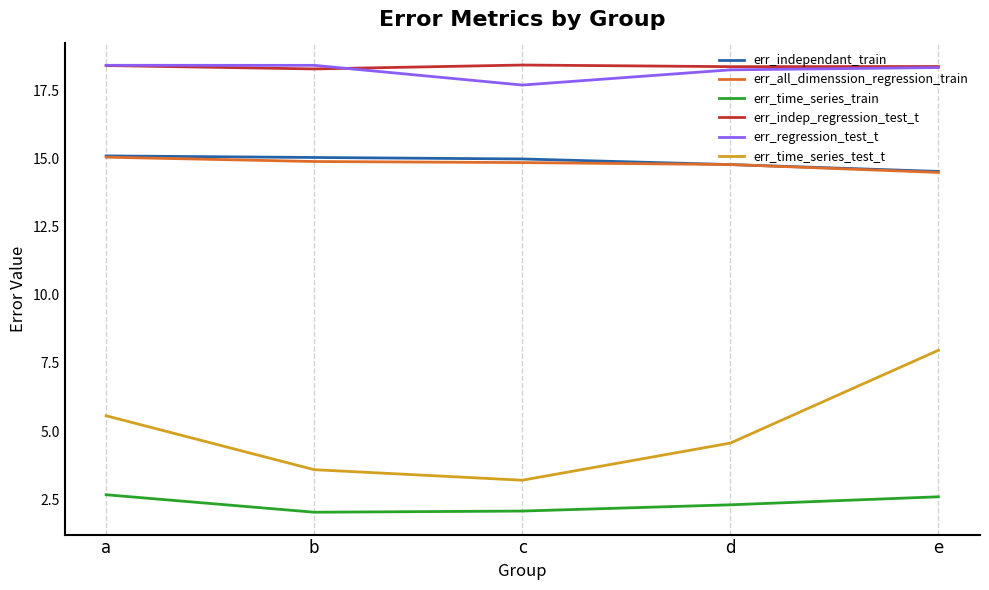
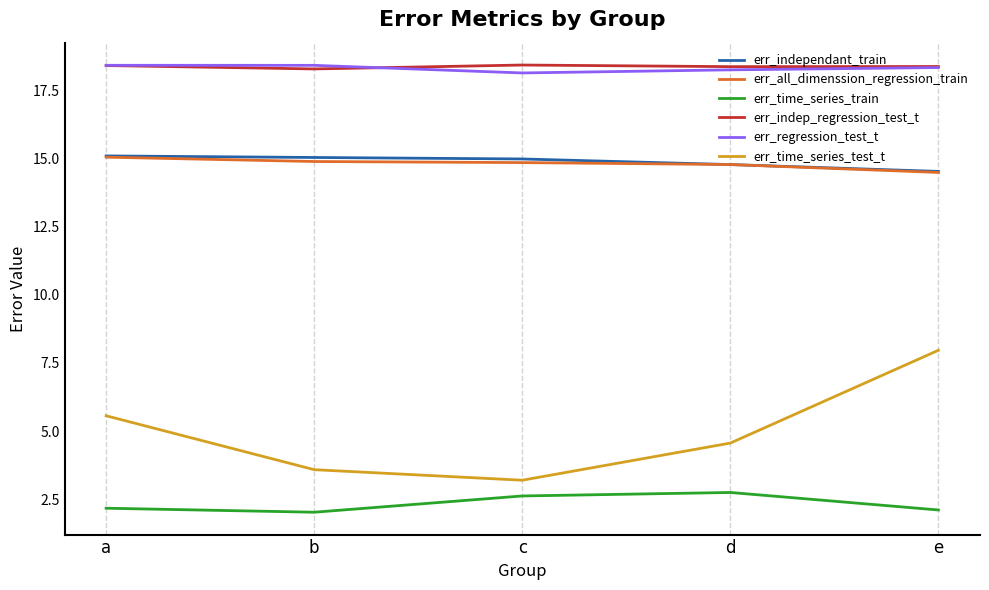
err_time_series_train, a: 2.7 -> 2.2
err_time_series_train, c: 2.1 -> 2.6
err_regression_test_t, c: 17.7 -> 18.1
err_time_series_train, d: 2.3 -> 2.7
err_time_series_train, e: 2.6 -> 2.1
